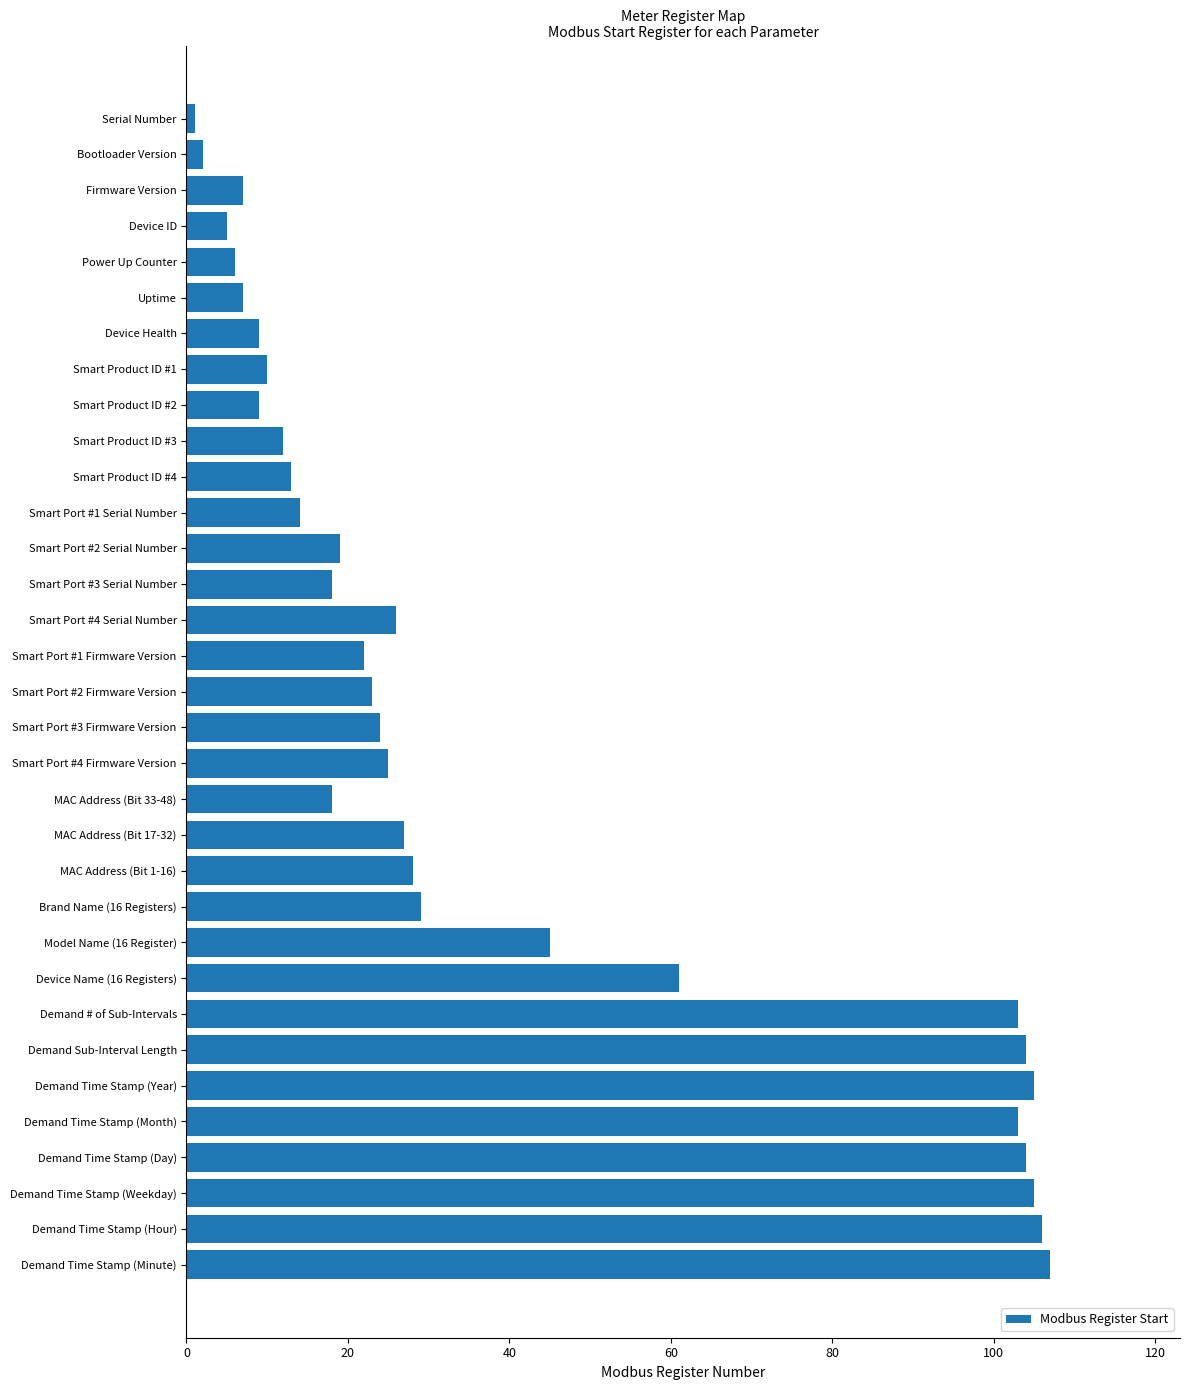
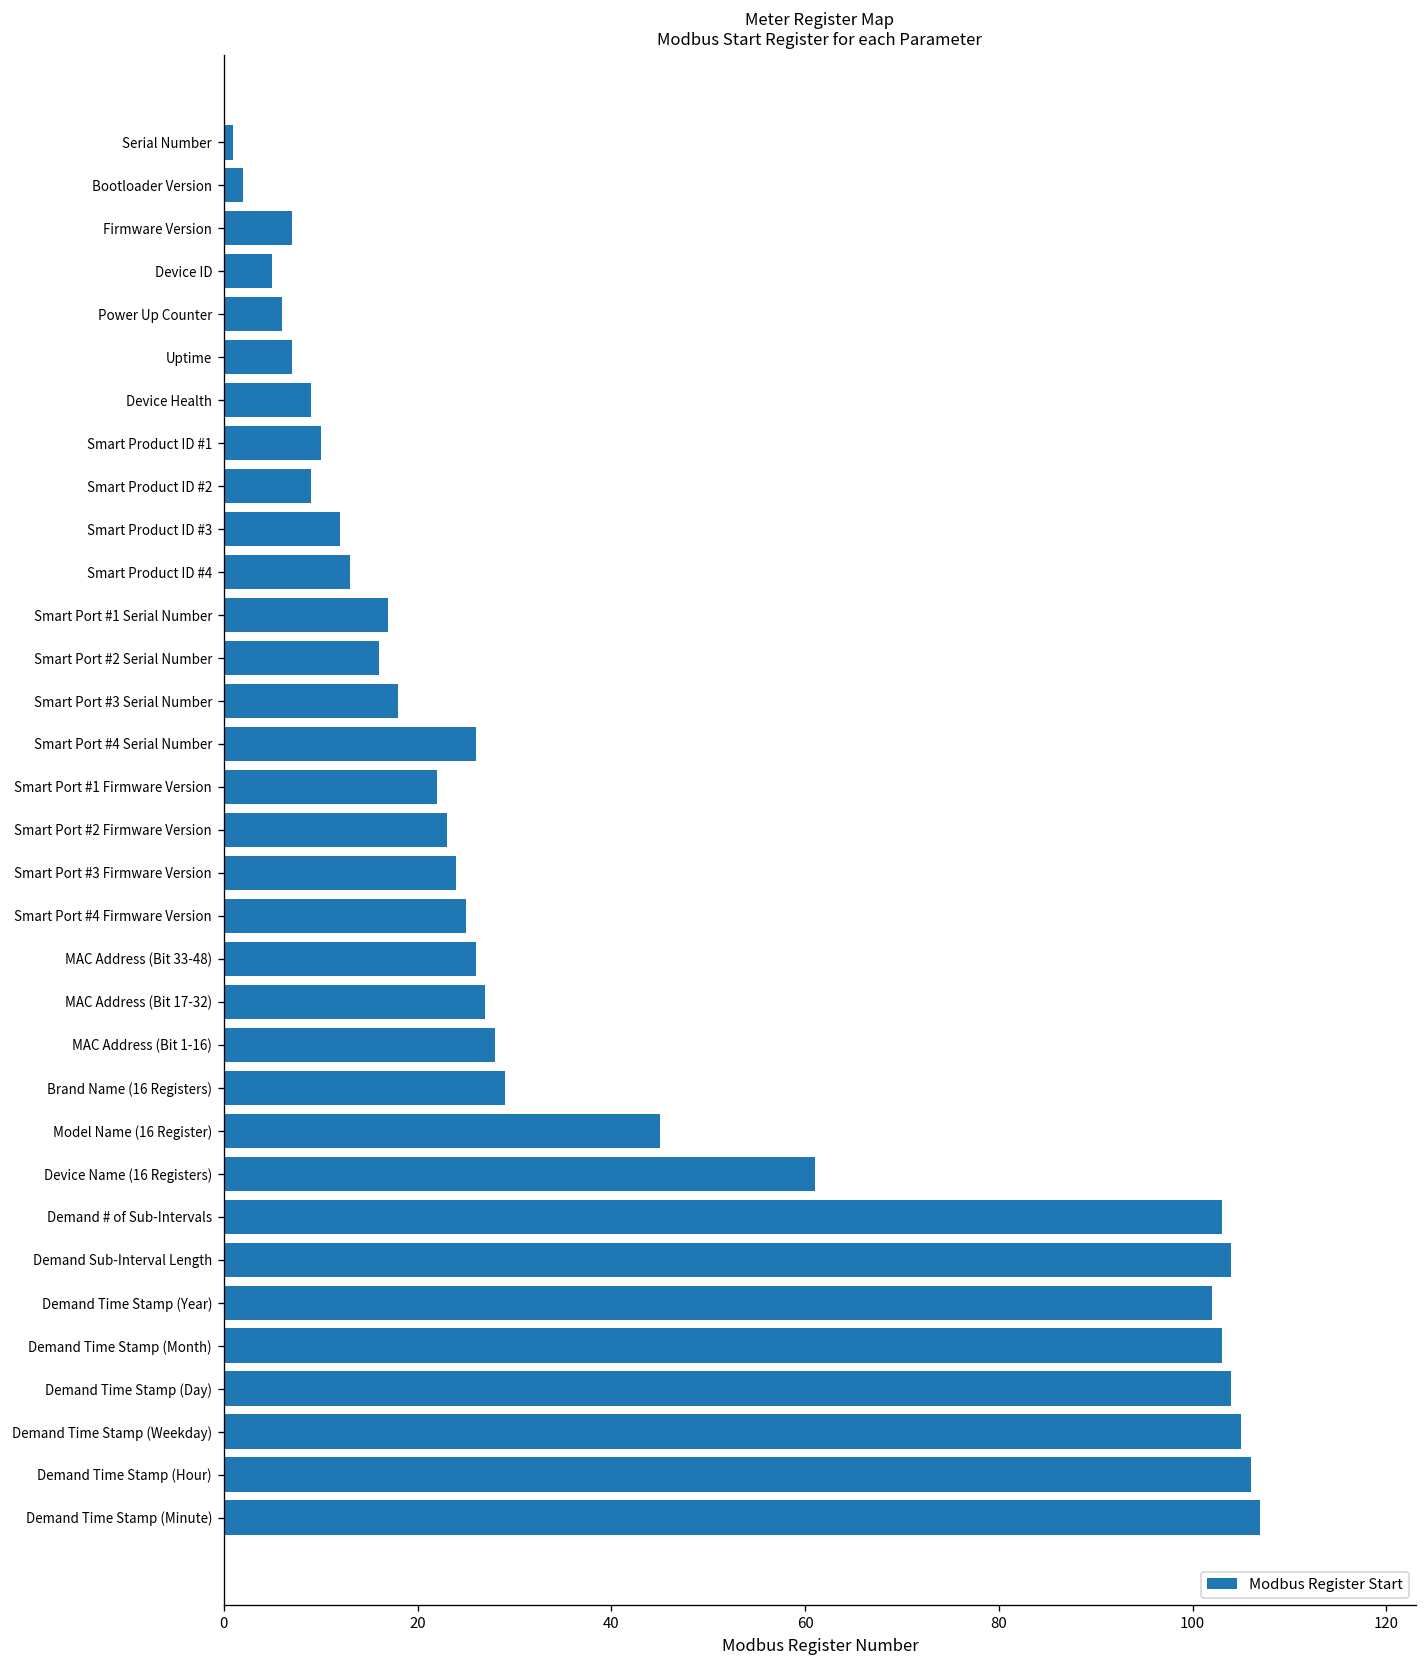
Smart Port #1 Serial Number: 14 -> 17
Smart Port #2 Serial Number: 19 -> 16
MAC Address (Bit 33-48): 18 -> 26
Demand Time Stamp (Year): 105 -> 102
